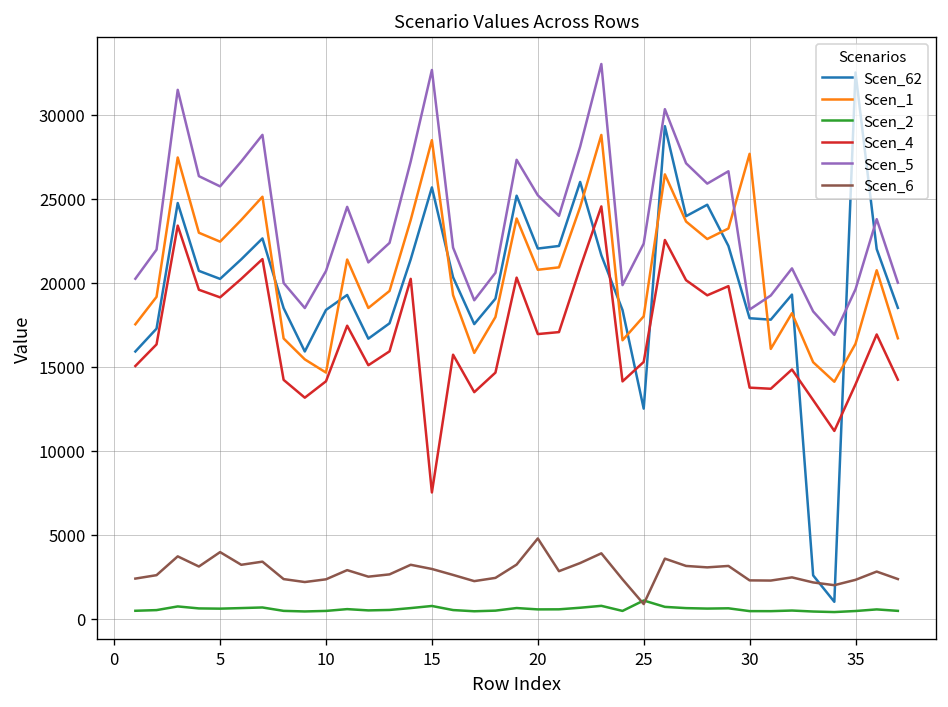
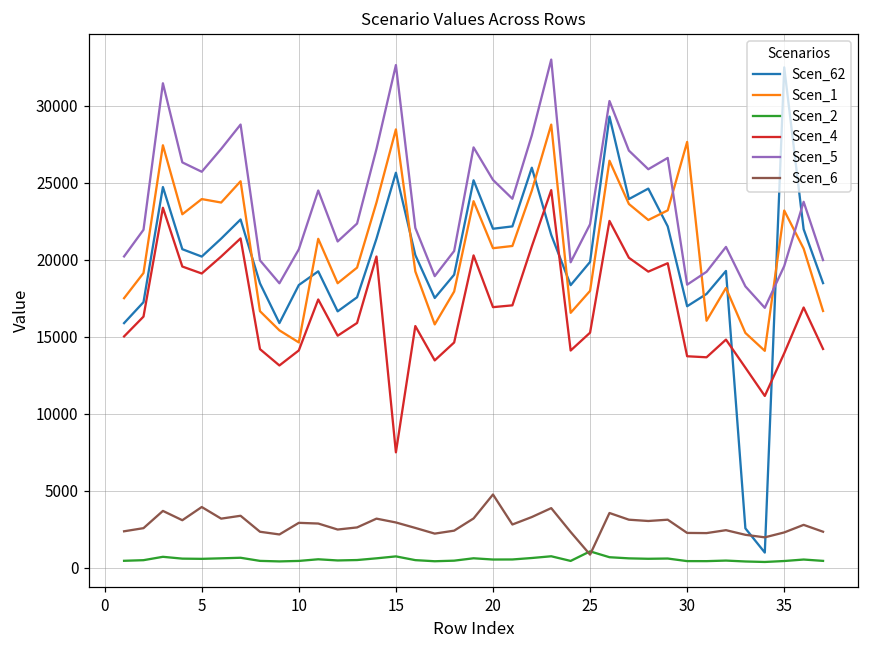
Scen_1, 5: 22400 -> 24000
Scen_6, 10: 2300 -> 2900
Scen_62, 25: 12500 -> 19900
Scen_62, 30: 17900 -> 17000
Scen_1, 35: 16400 -> 23200
